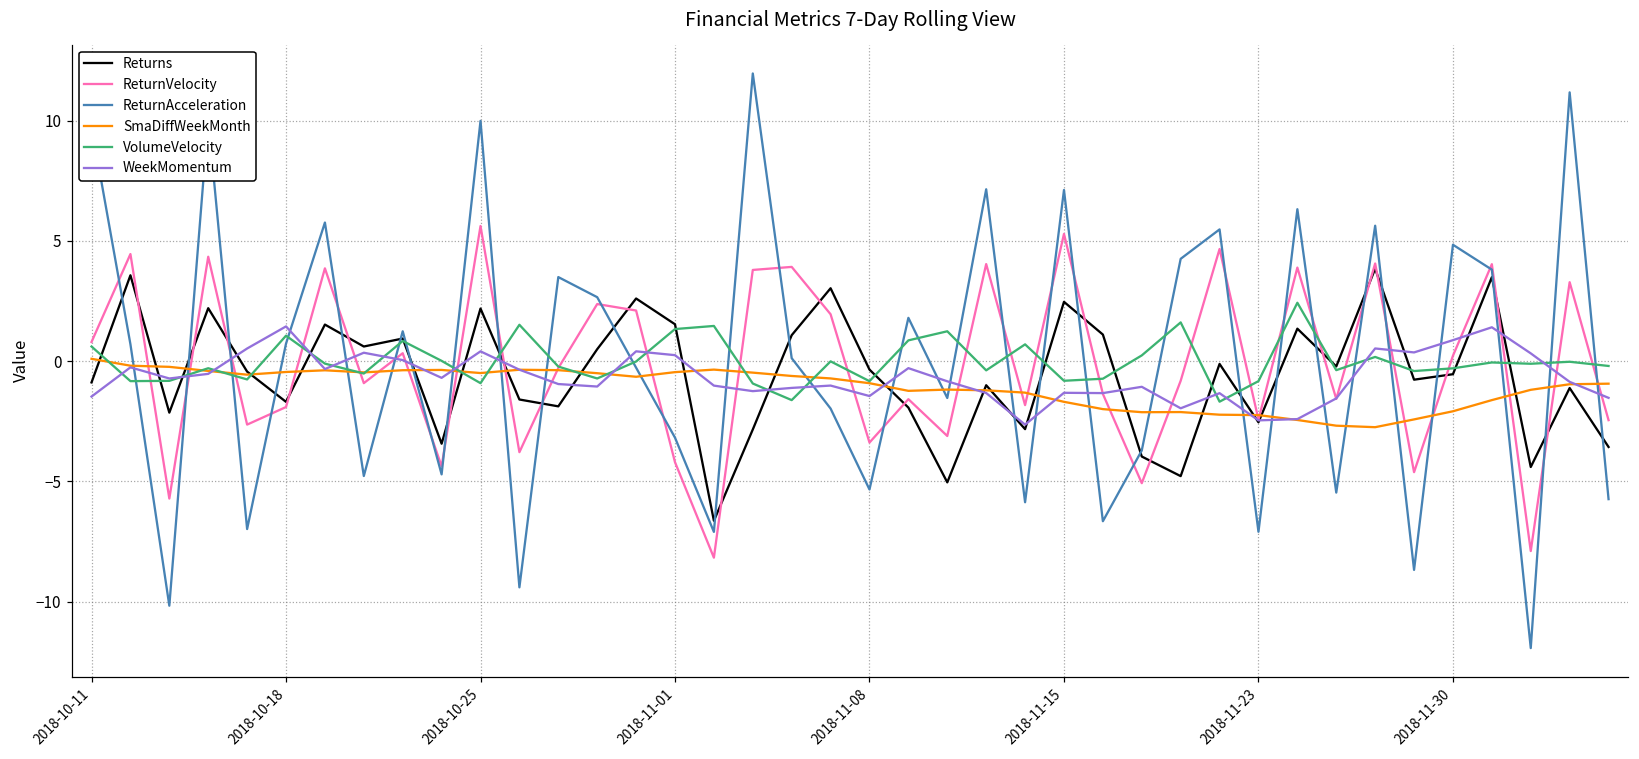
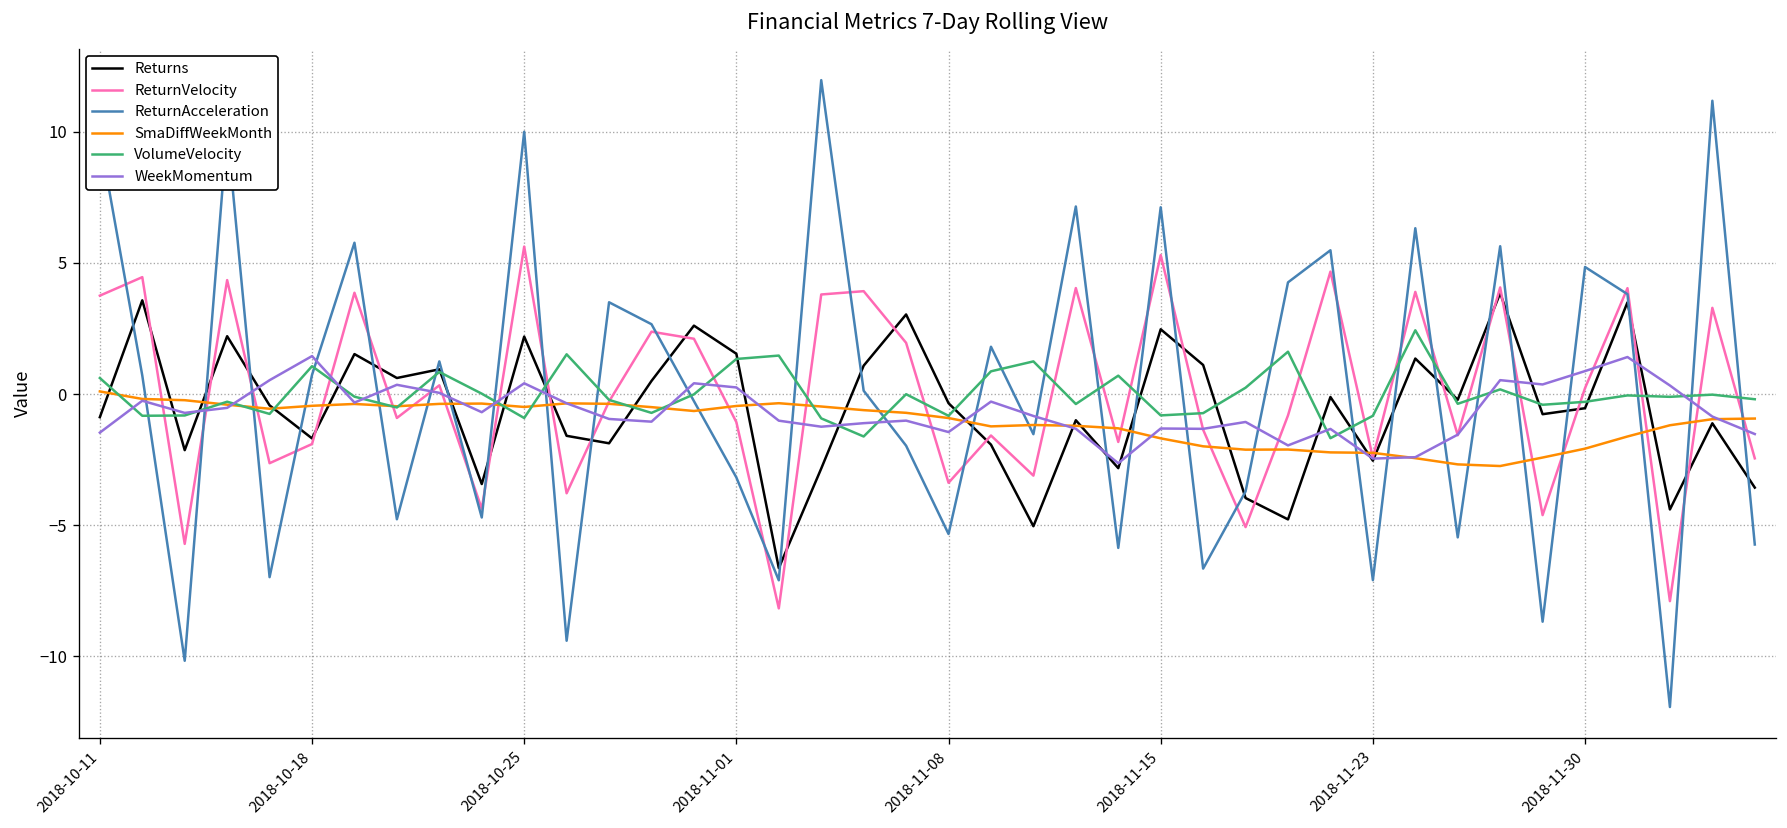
ReturnVelocity, 2018-10-11: 0.8 -> 3.7
ReturnVelocity, 2018-11-01: -4.2 -> -1.1
